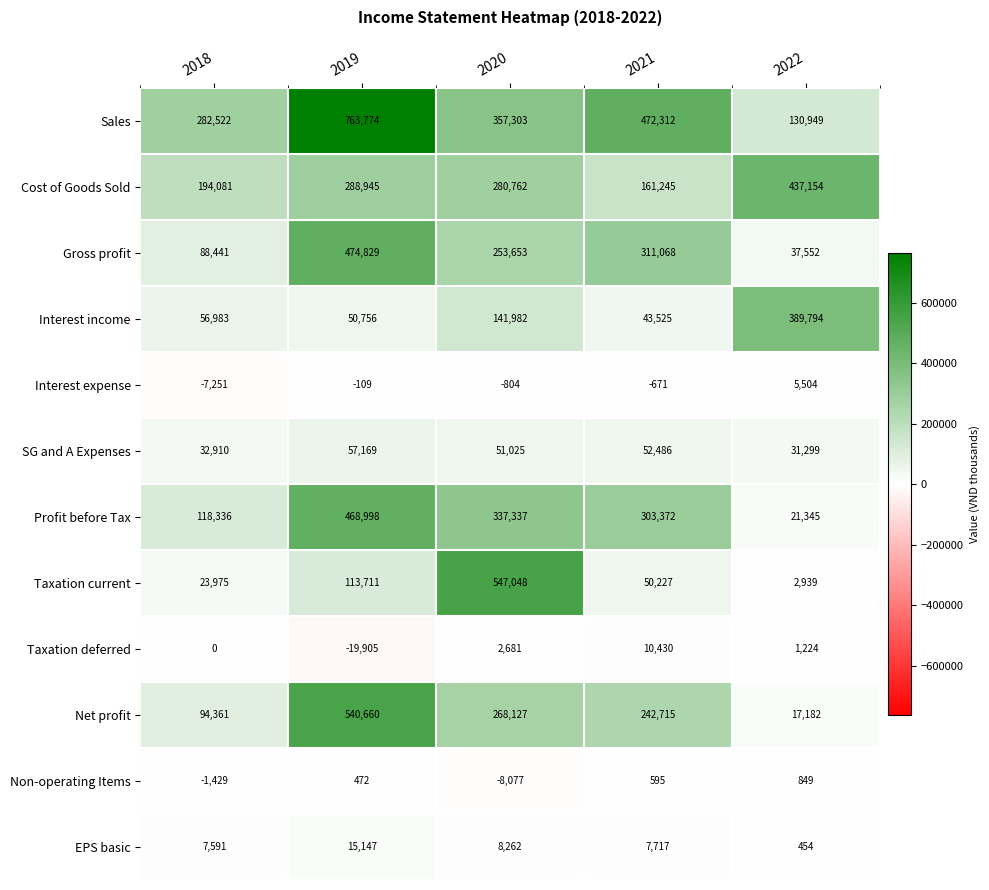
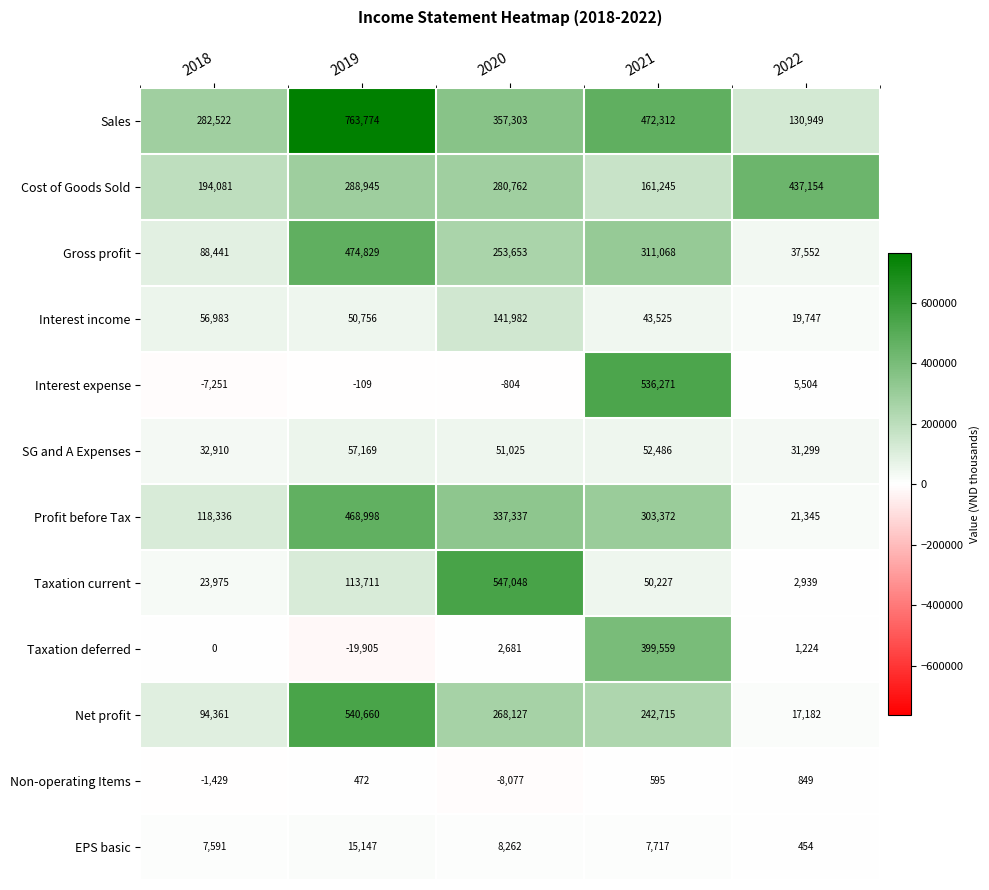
Interest income, 2022: 389,794 -> 19,747
Interest expense, 2021: -671 -> 536,271
Taxation deferred, 2021: 10,430 -> 399,559
